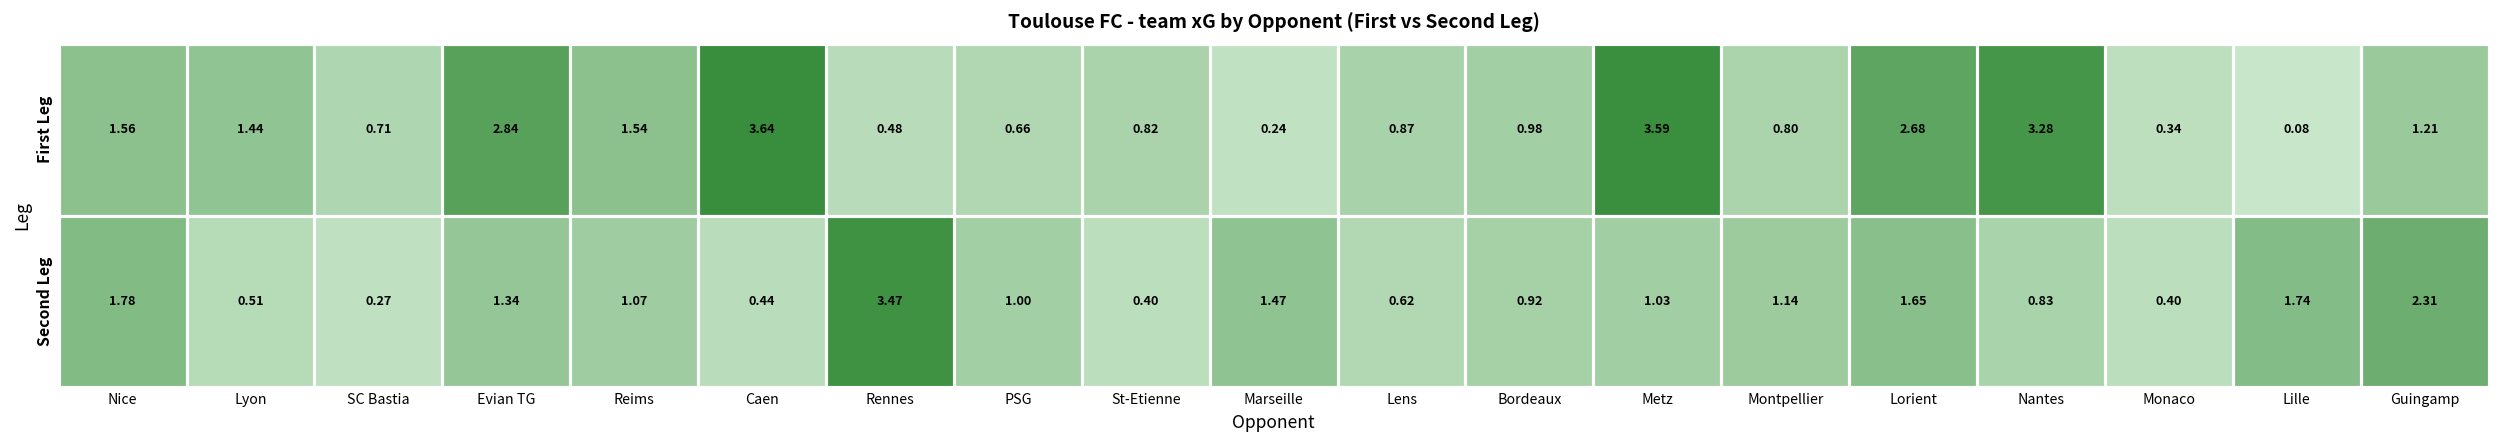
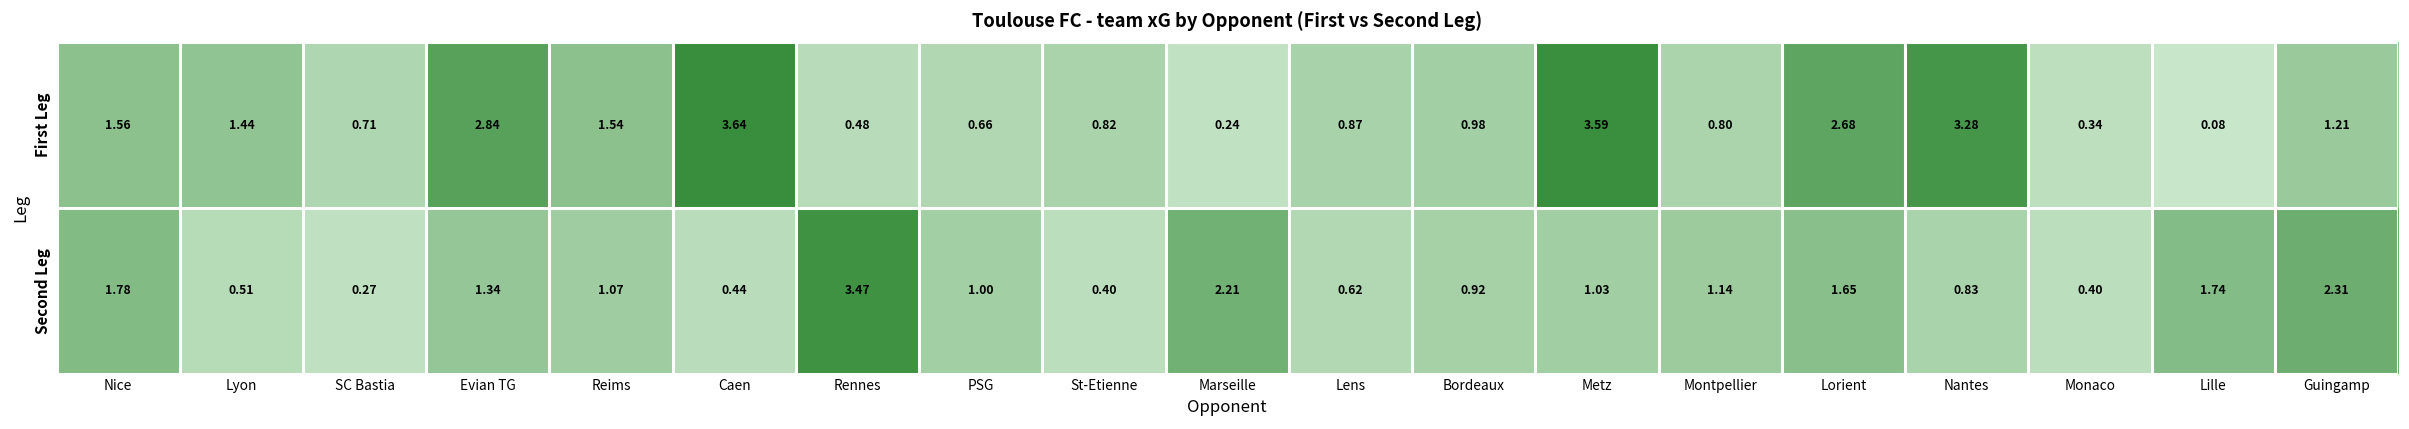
Second Leg, Marseille: 1.47 -> 2.21
